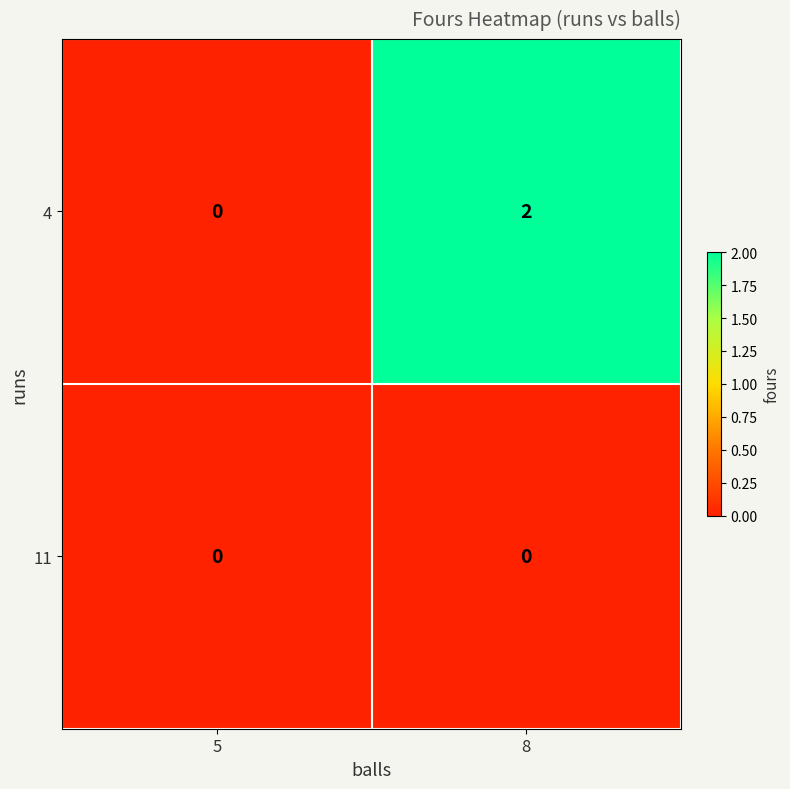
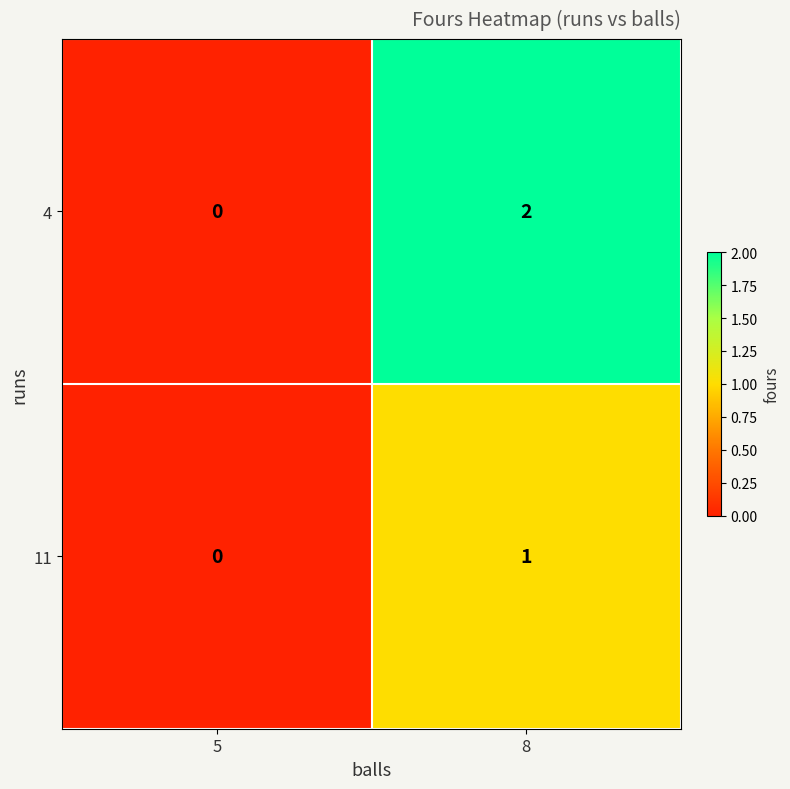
11, 8: 0 -> 1
